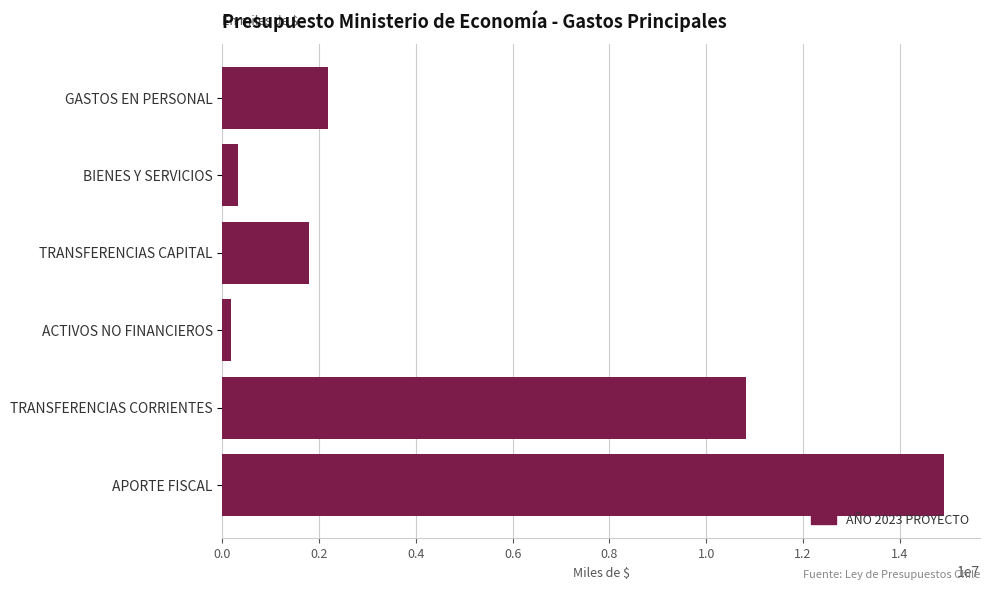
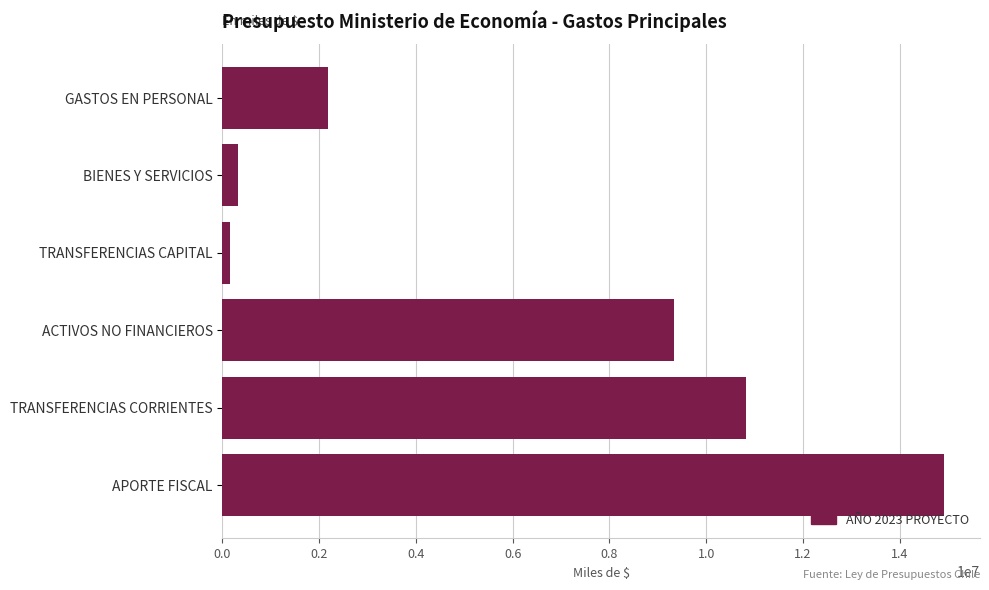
TRANSFERENCIAS CAPITAL: 1800000 -> 200000
ACTIVOS NO FINANCIEROS: 200000 -> 9300000
